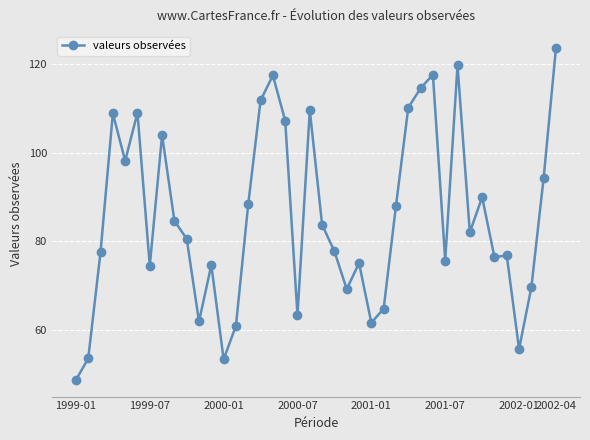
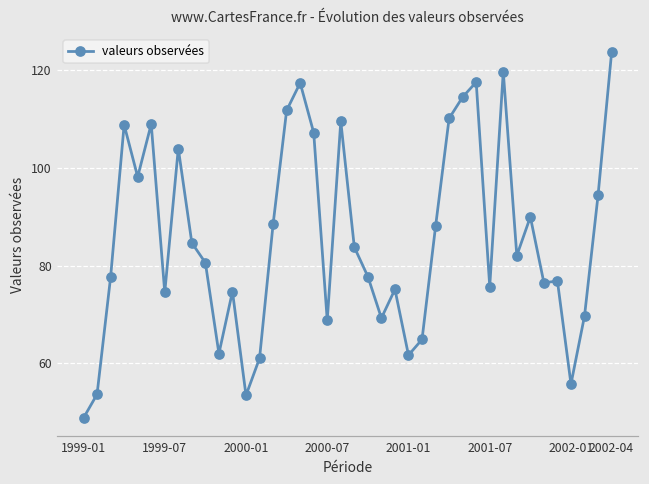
2000-07: 63 -> 69
